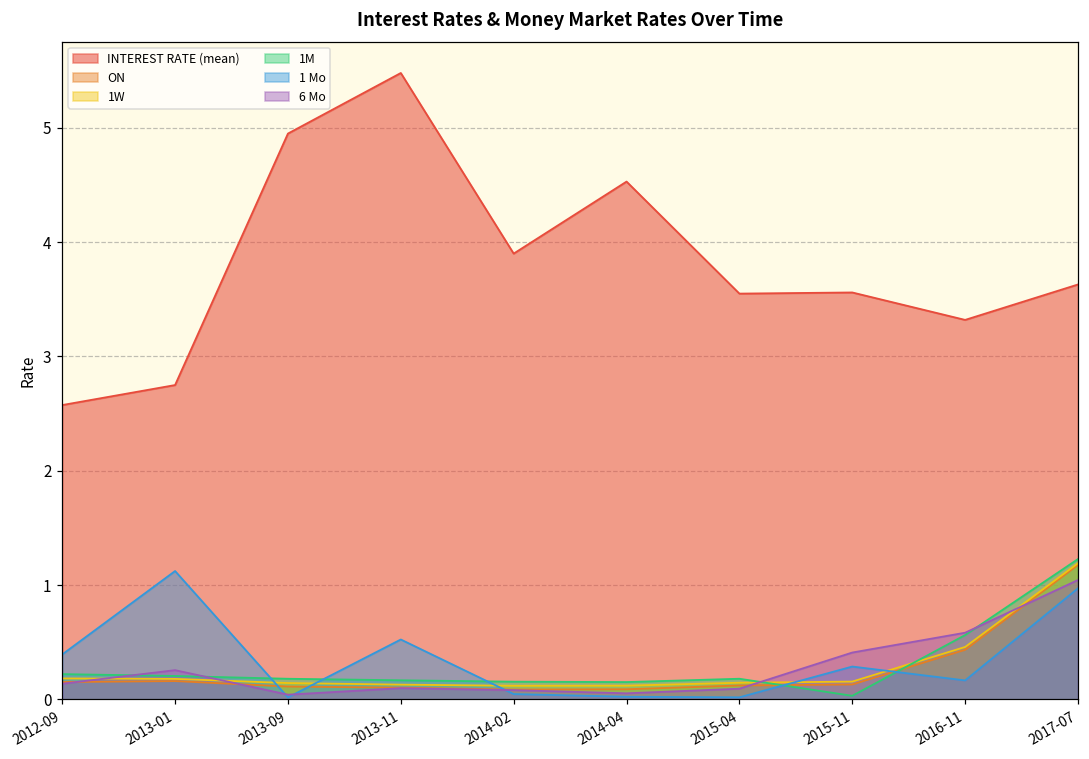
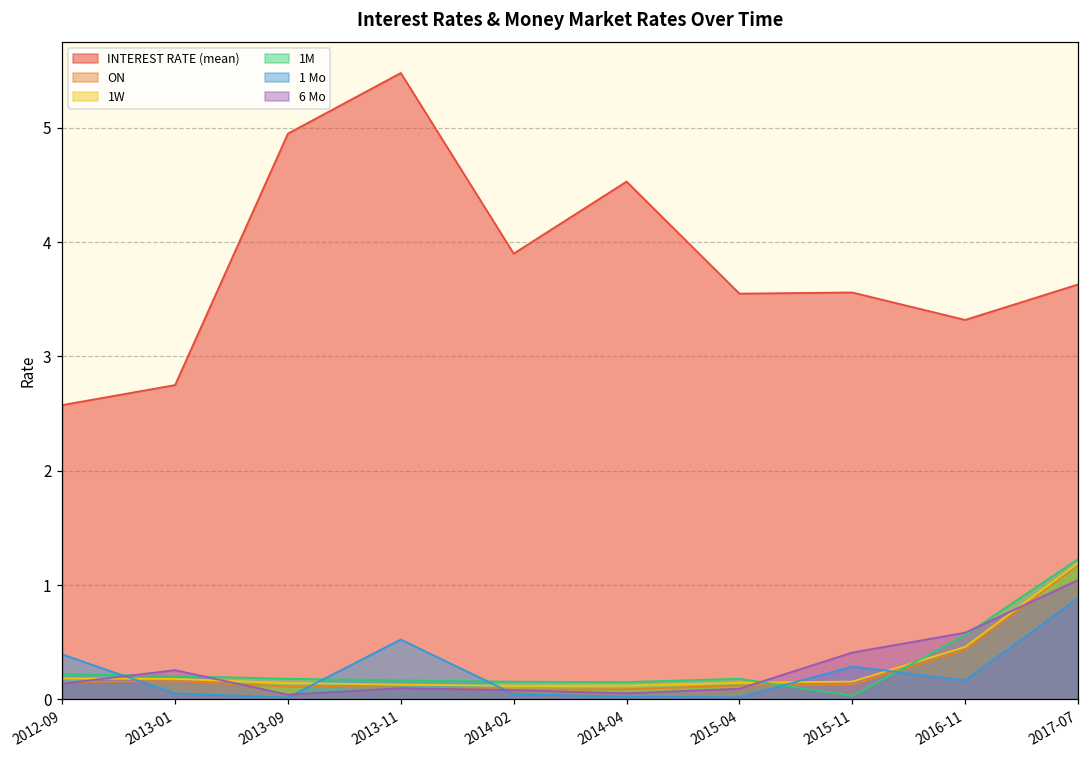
1 Mo, 2013-01: 1.12 -> 0.05
1 Mo, 2017-07: 0.97 -> 0.89
